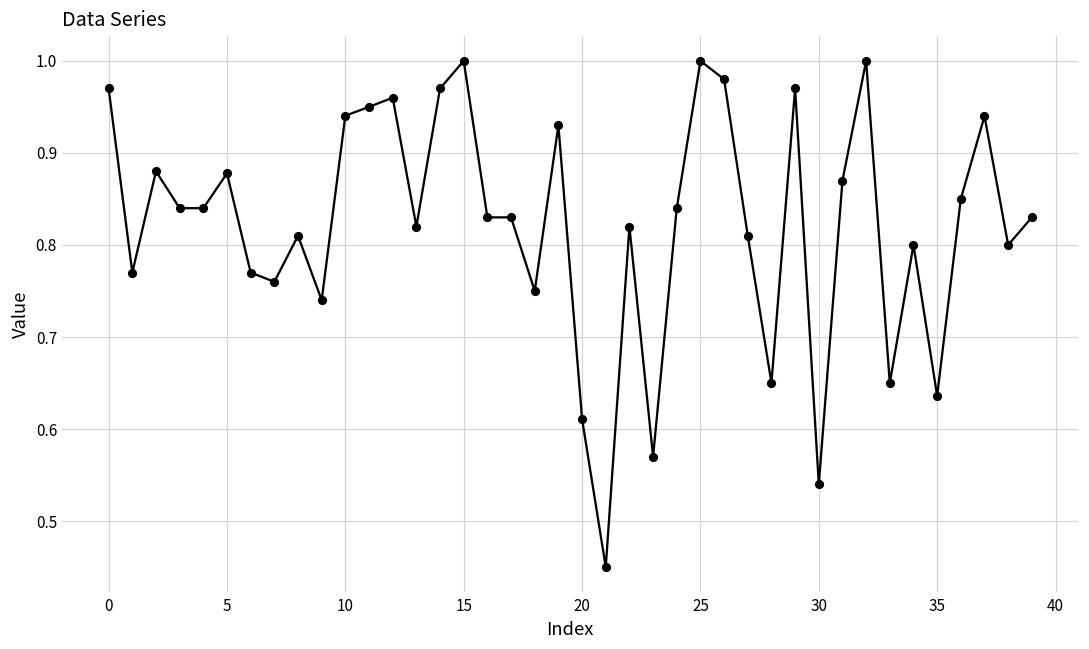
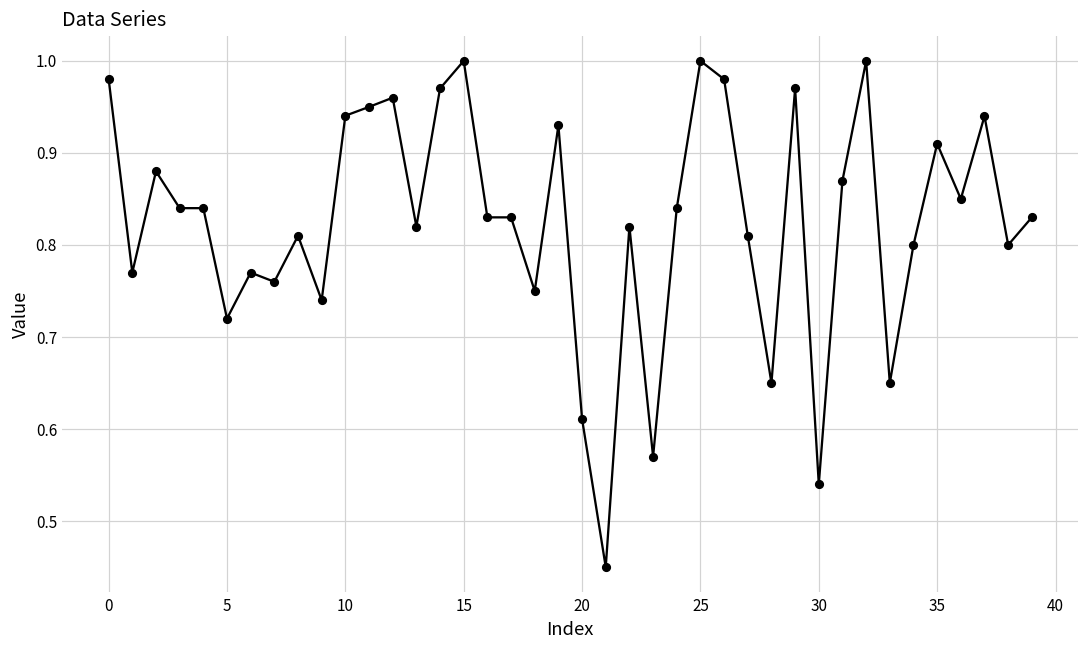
0: 0.97 -> 0.98
5: 0.88 -> 0.72
35: 0.64 -> 0.91
